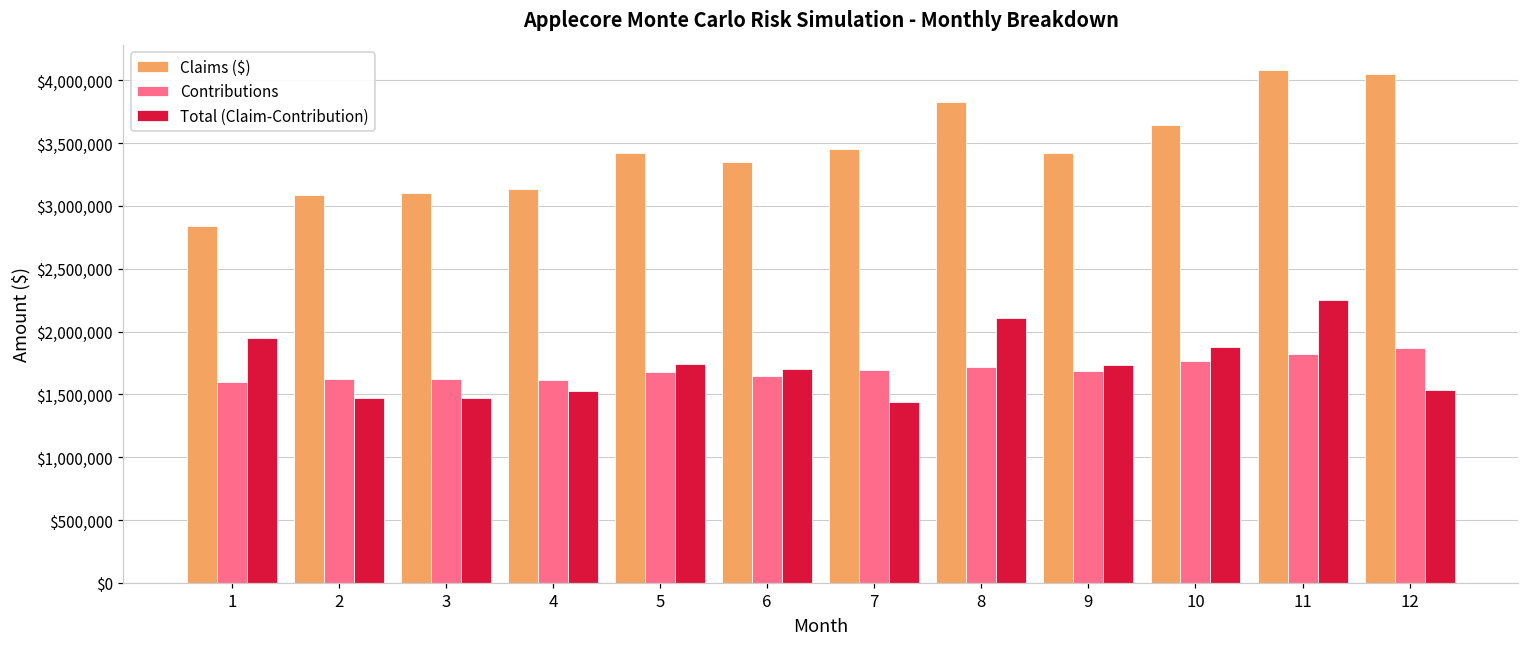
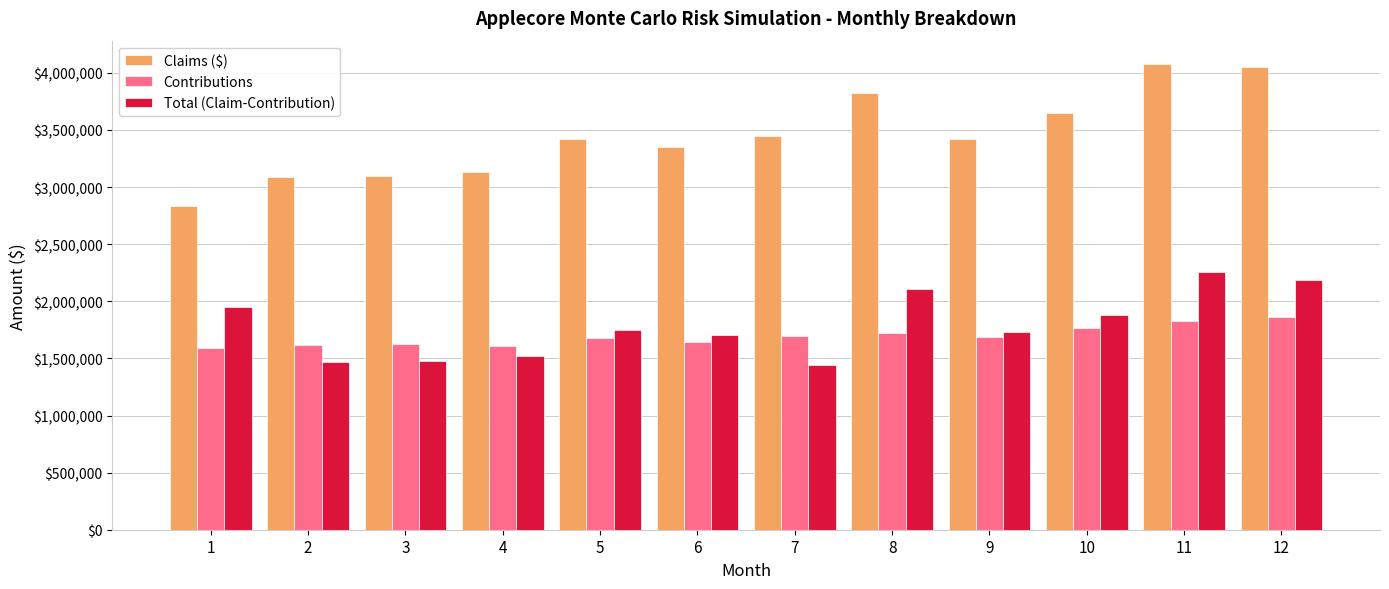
Total (Claim-Contribution), 12: $1,540,000 -> $2,180,000
